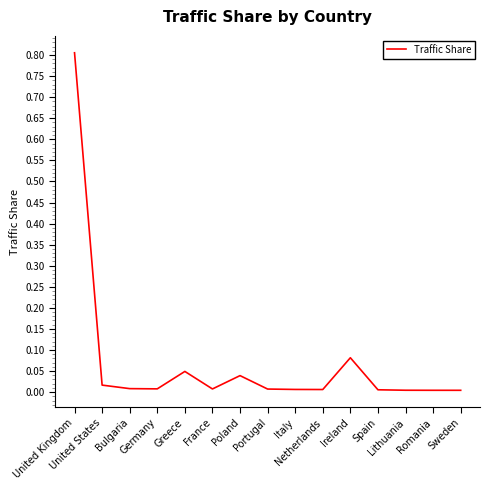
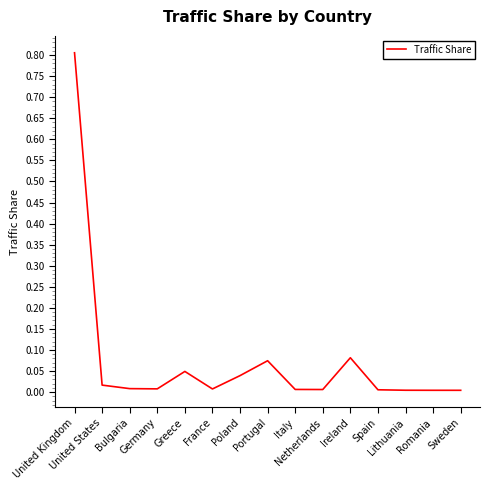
Portugal: 0.01 -> 0.07
